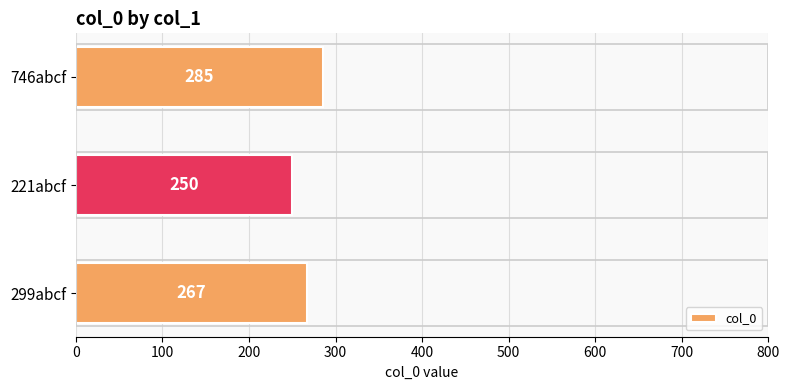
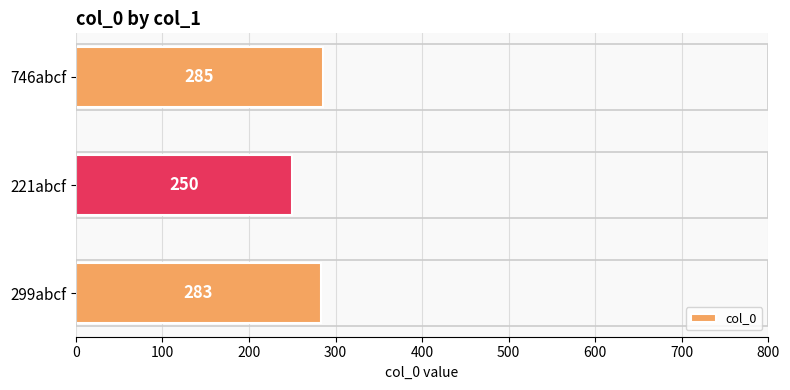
299abcf: 267 -> 283
